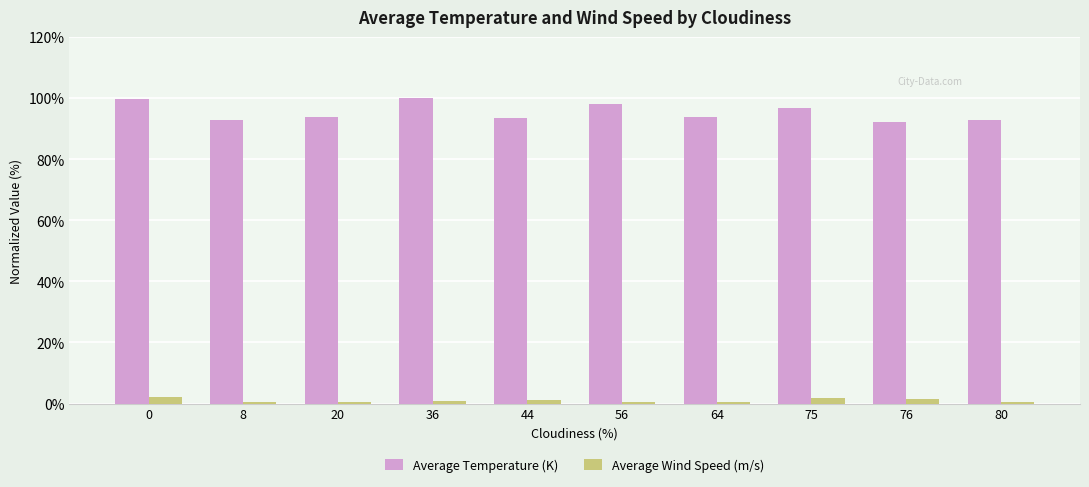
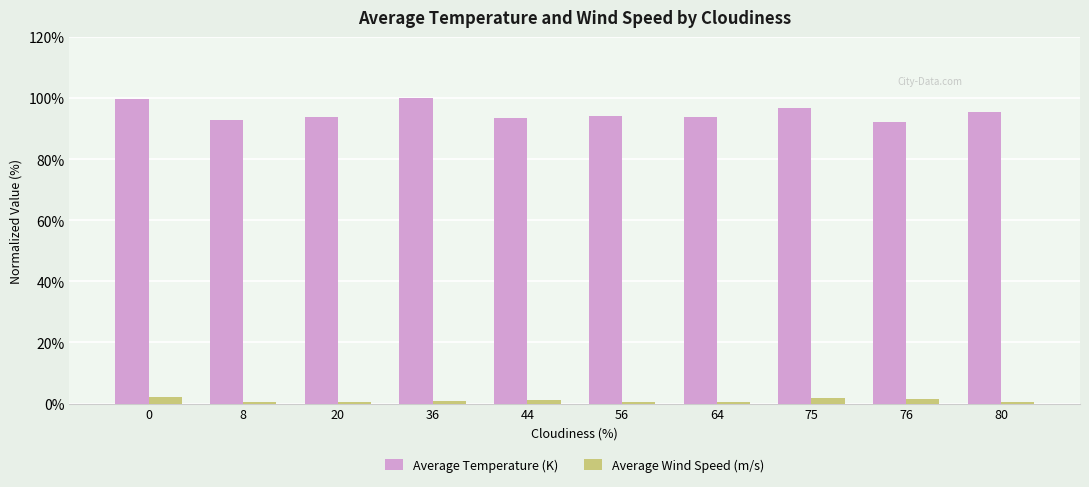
Average Temperature (K), 56: 98% -> 94%
Average Temperature (K), 80: 93% -> 95%
